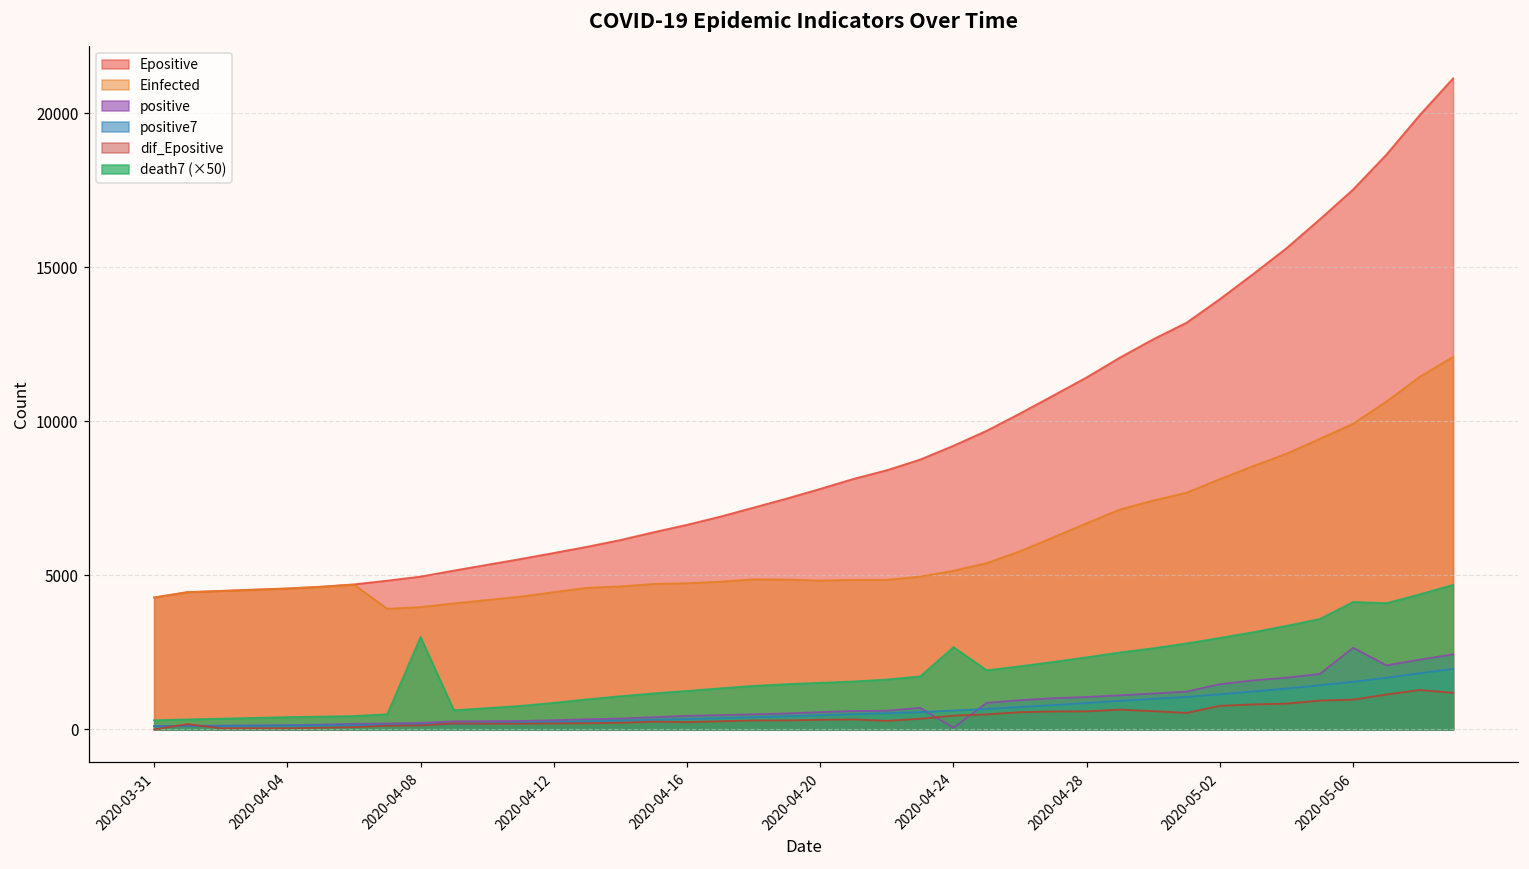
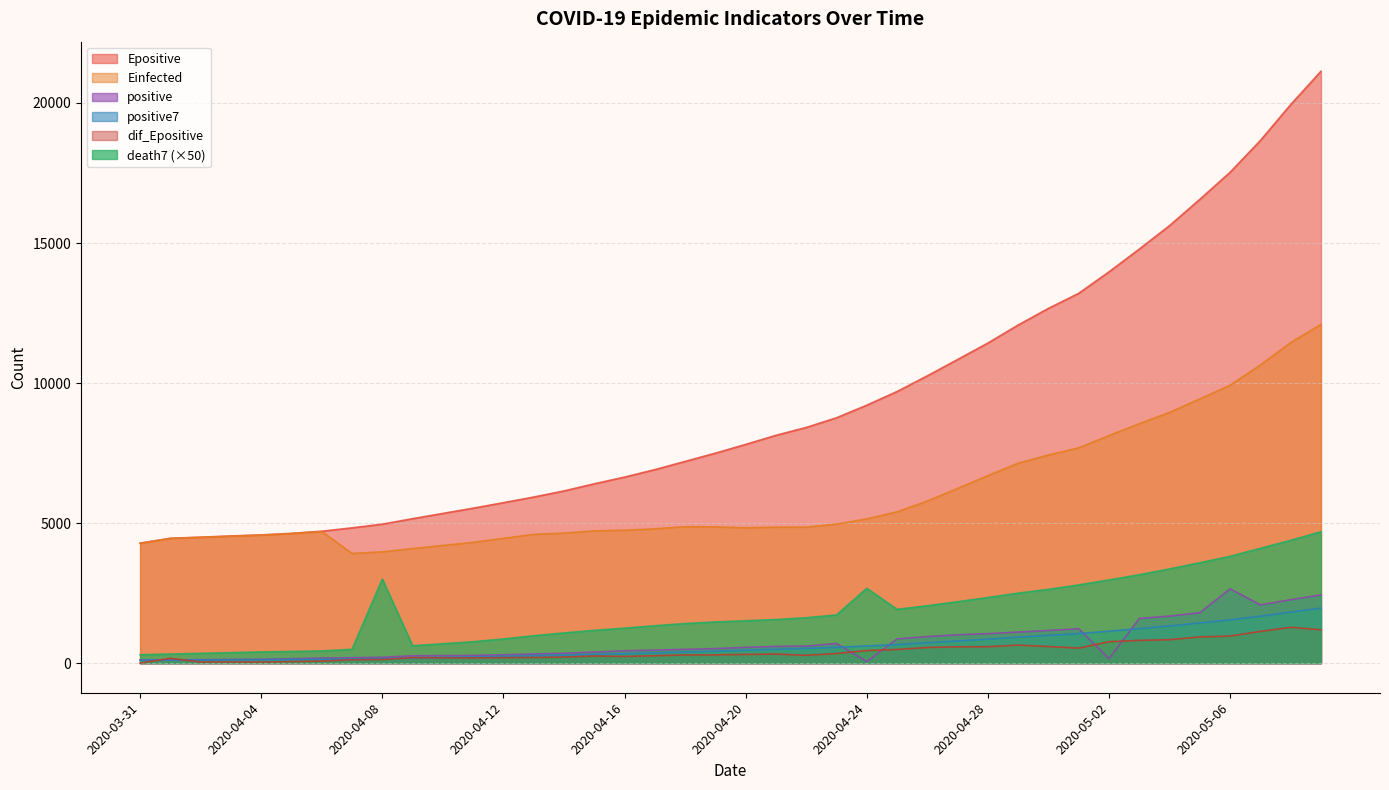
positive, 2020-05-02: 1500 -> 200
death7 (×50), 2020-05-06: 4100 -> 3800
